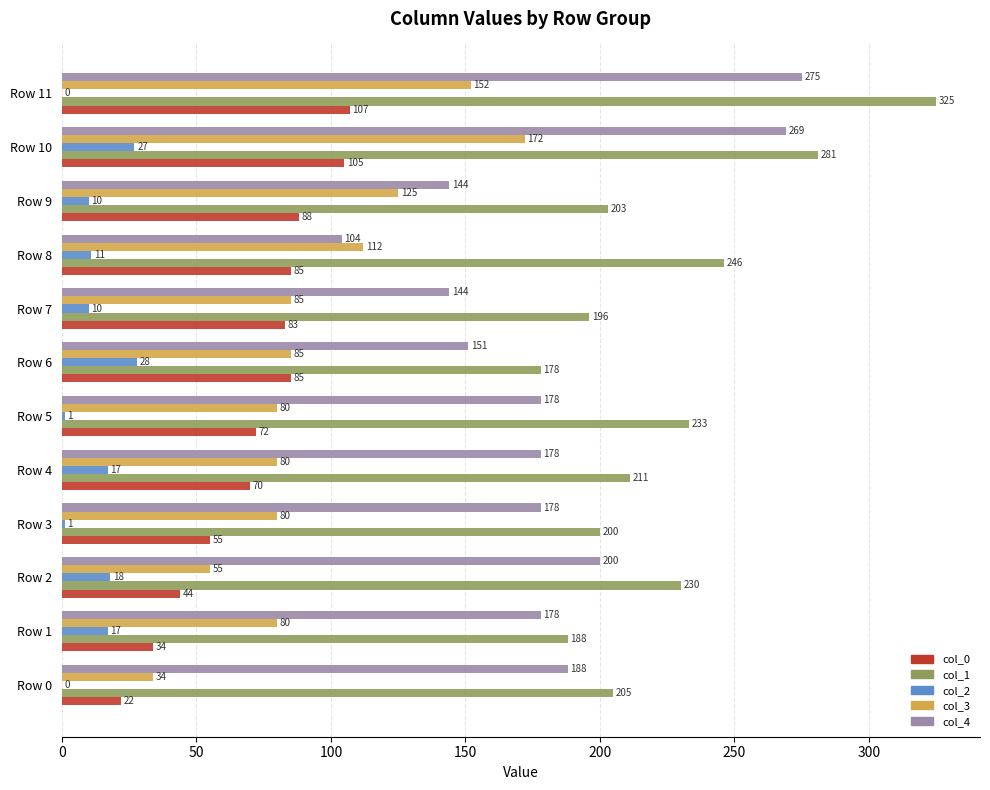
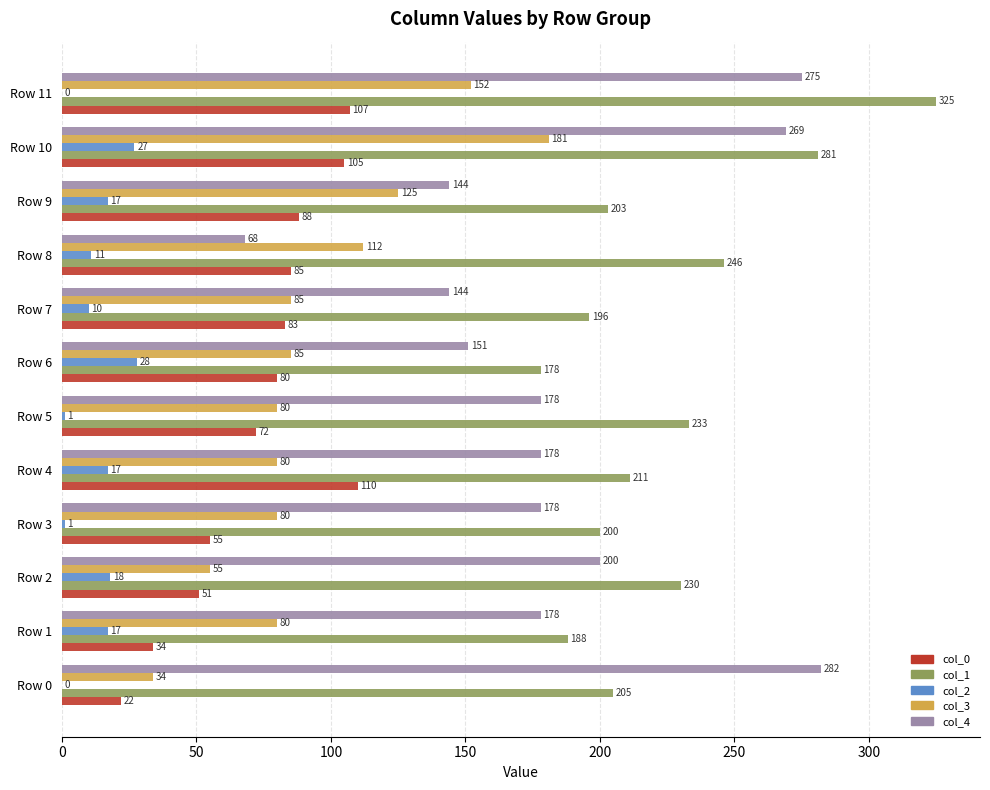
col_3, Row 10: 172 -> 181
col_2, Row 9: 10 -> 17
col_4, Row 8: 104 -> 68
col_0, Row 6: 85 -> 80
col_0, Row 4: 70 -> 110
col_0, Row 2: 44 -> 51
col_4, Row 0: 188 -> 282
